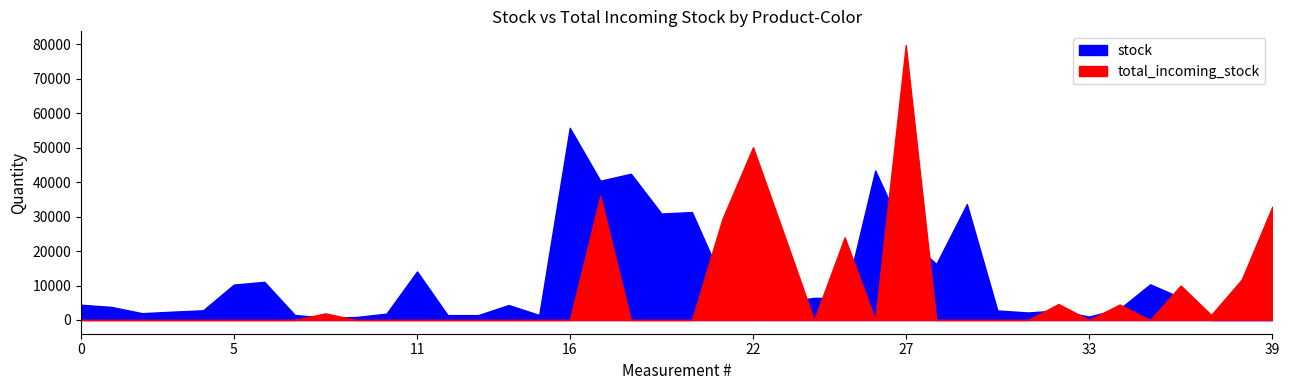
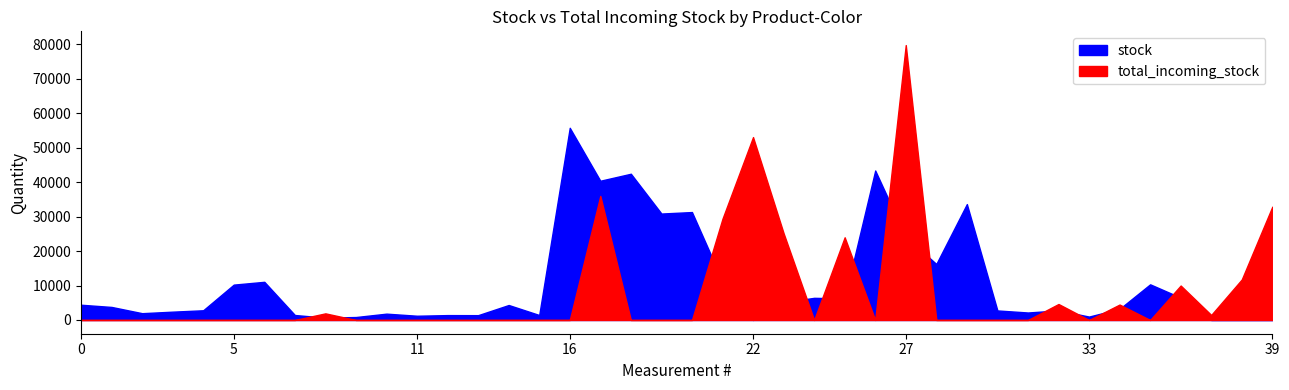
stock, 11: 14000 -> 1000
total_incoming_stock, 22: 50000 -> 53000
